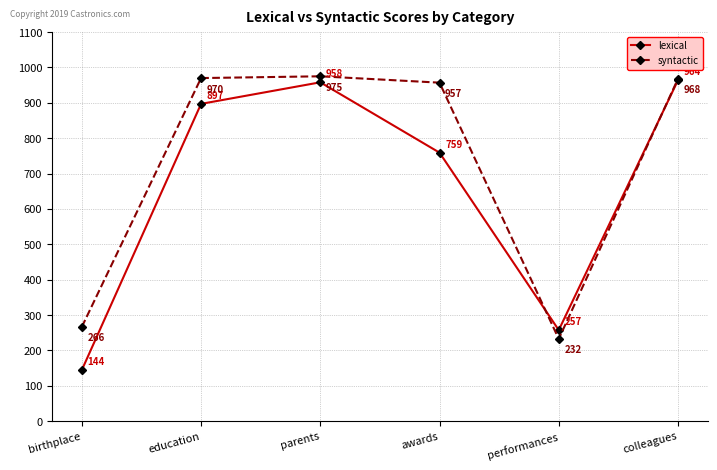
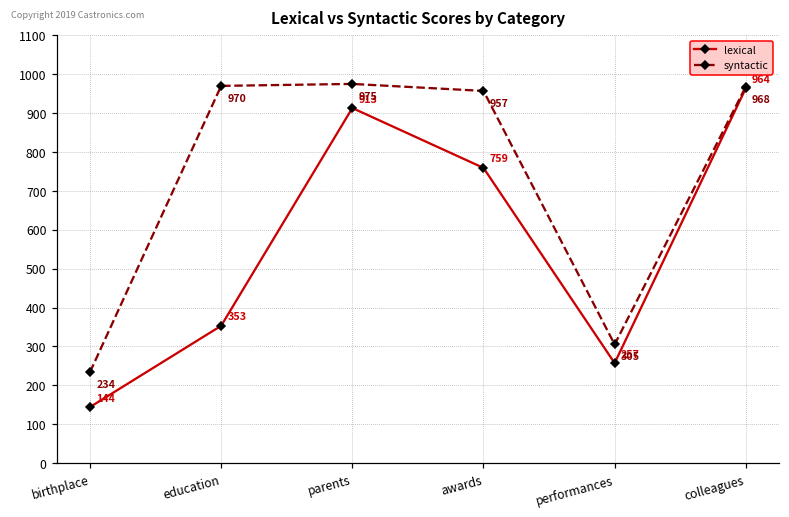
syntactic, birthplace: 266 -> 234
lexical, education: 897 -> 353
lexical, parents: 958 -> 913
syntactic, performances: 232 -> 305
